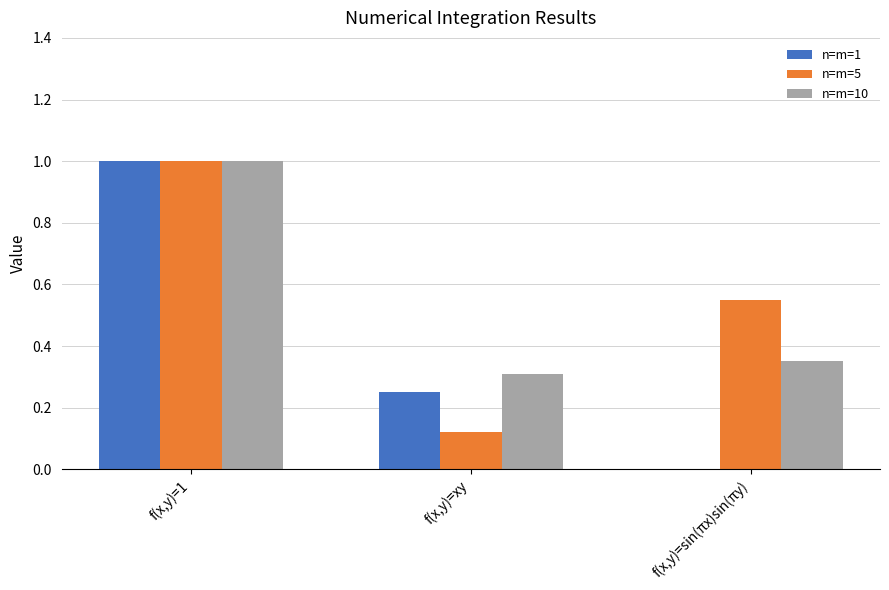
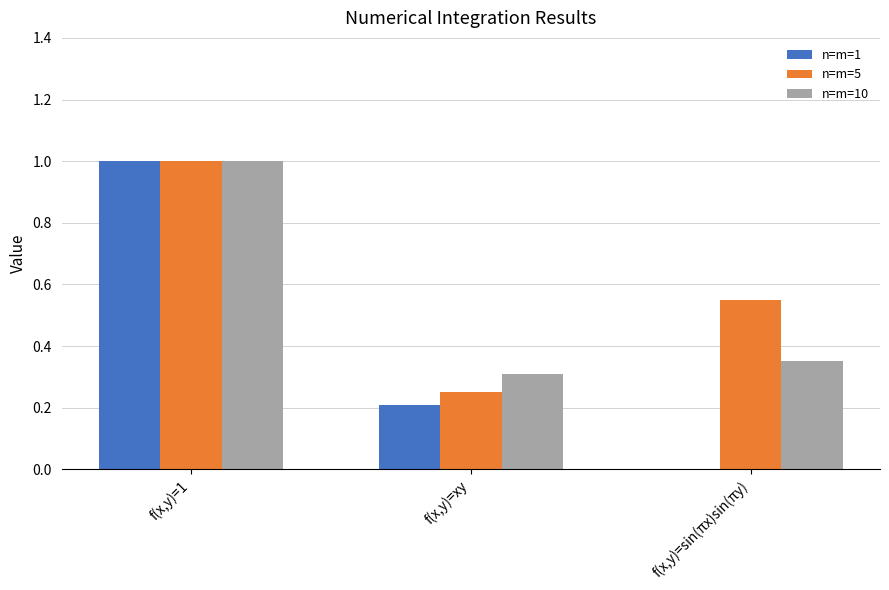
n=m=1, f(x,y)=xy: 0.25 -> 0.21
n=m=5, f(x,y)=xy: 0.12 -> 0.25
